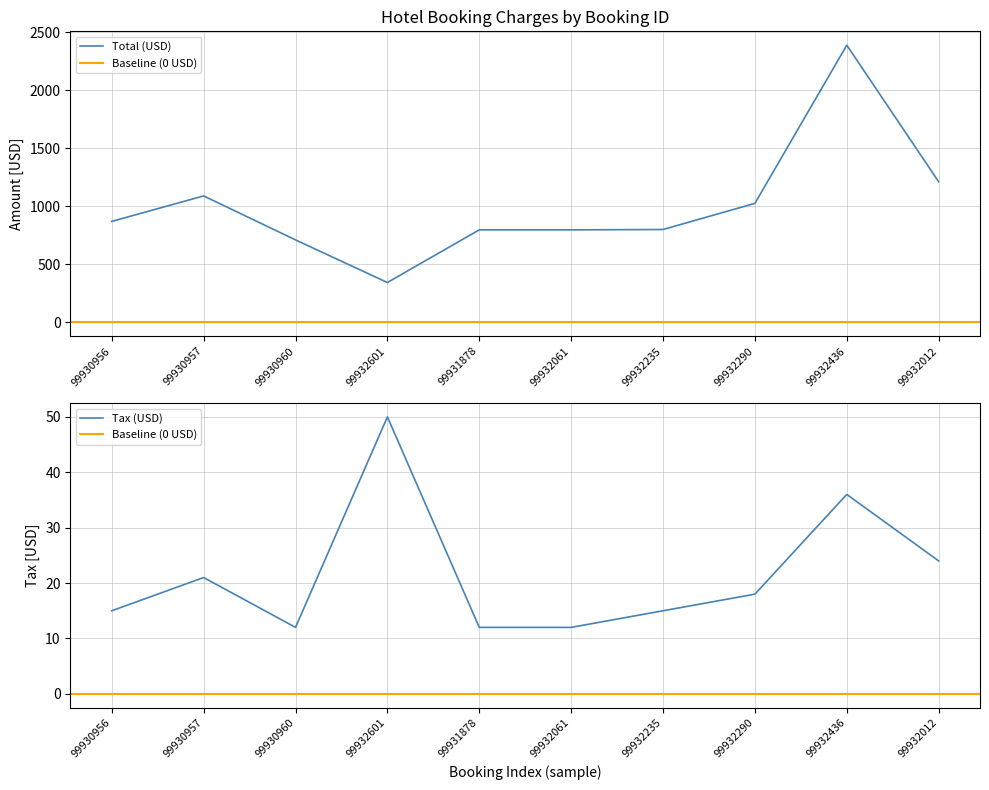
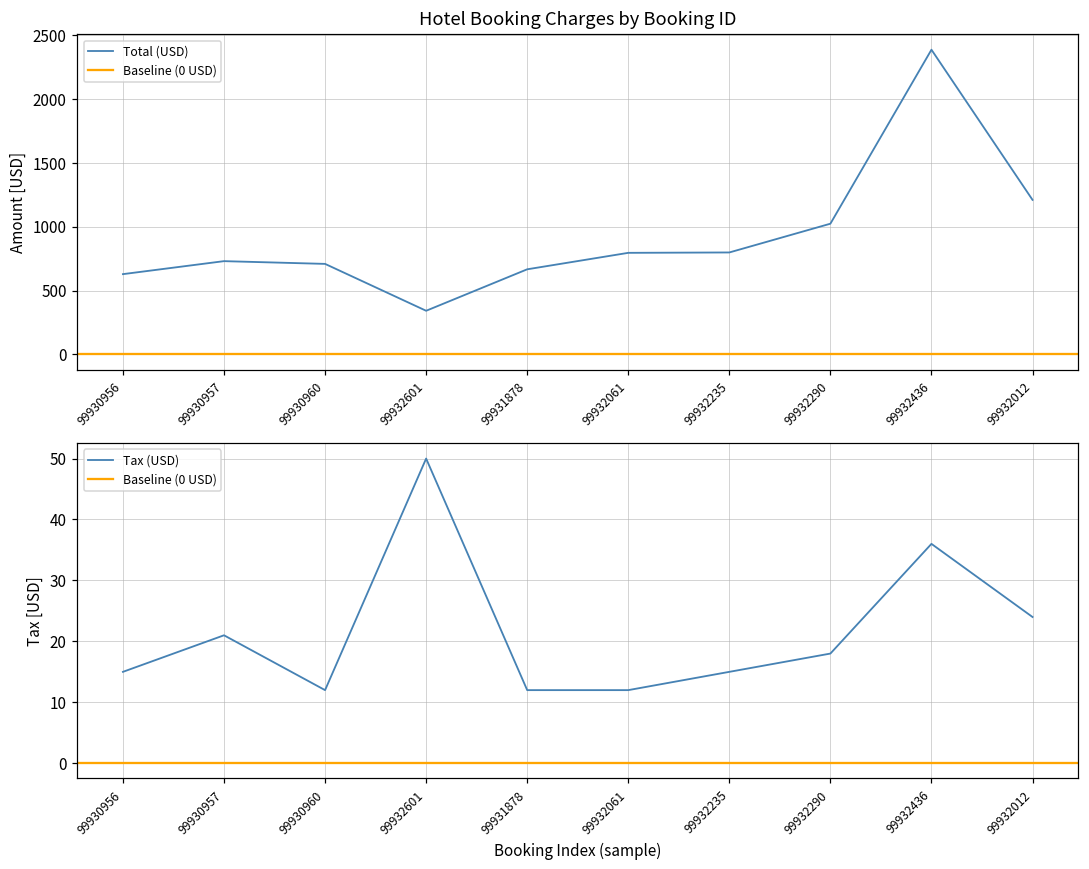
Hotel Booking Charges by Booking ID, 99930956: 870 -> 630
Hotel Booking Charges by Booking ID, 99930957: 1090 -> 730
Hotel Booking Charges by Booking ID, 99931878: 800 -> 670
